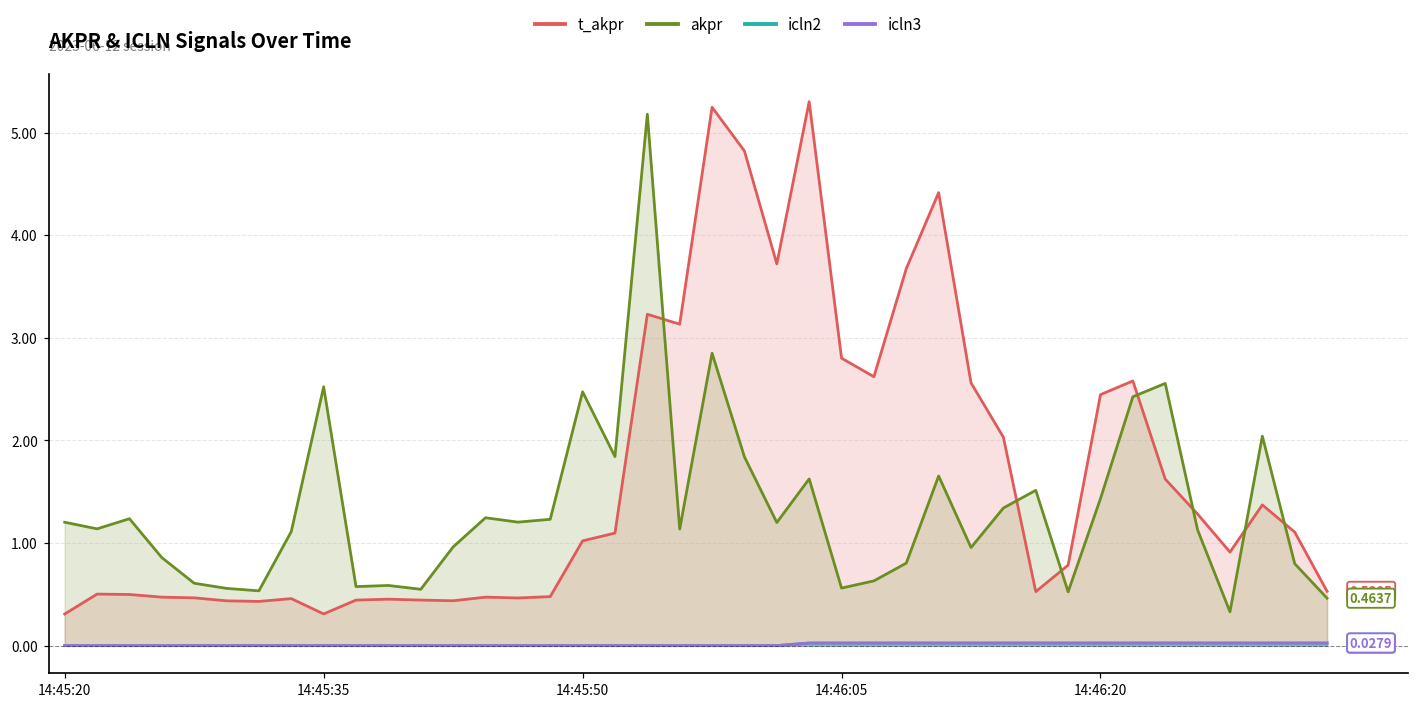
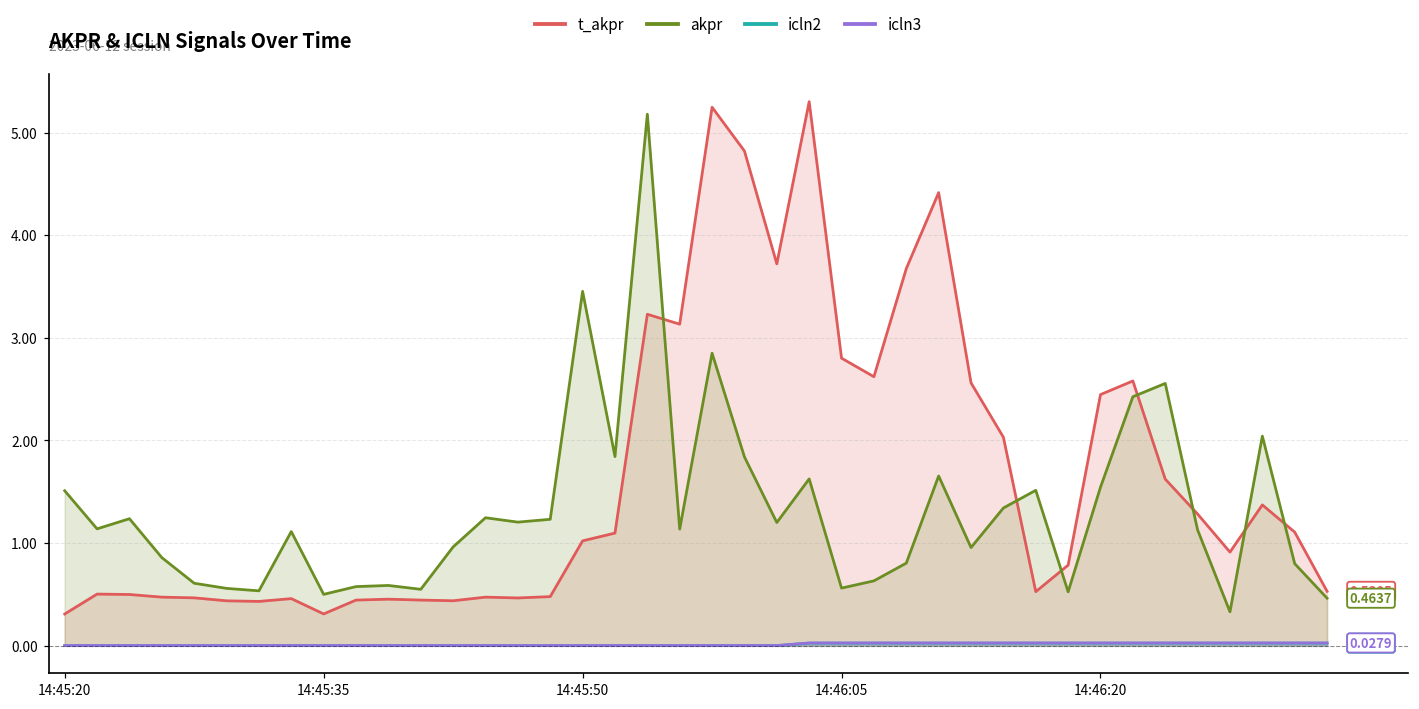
akpr, 14:45:20: 1.2 -> 1.5
akpr, 14:45:35: 2.5 -> 0.5
akpr, 14:45:50: 2.5 -> 3.5
akpr, 14:46:20: 1.4 -> 1.5
